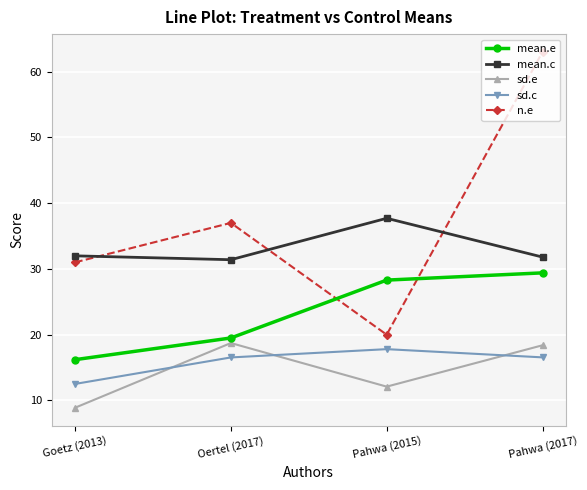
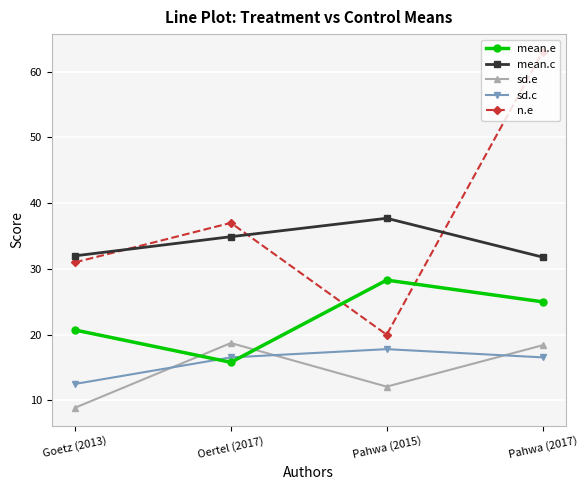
mean.e, Goetz (2013): 16 -> 21
mean.e, Oertel (2017): 20 -> 16
mean.c, Oertel (2017): 31 -> 35
mean.e, Pahwa (2017): 29 -> 25
